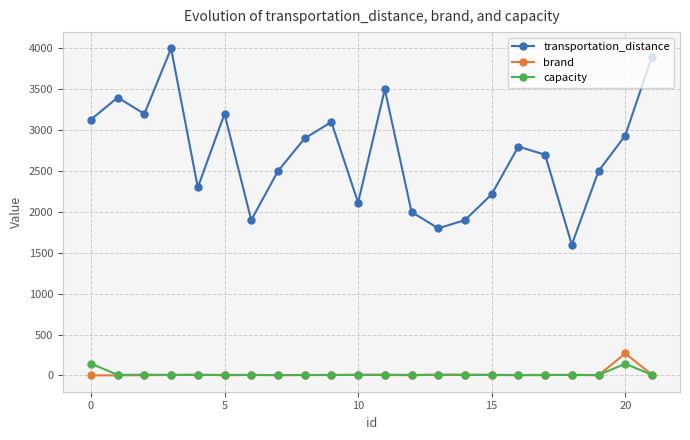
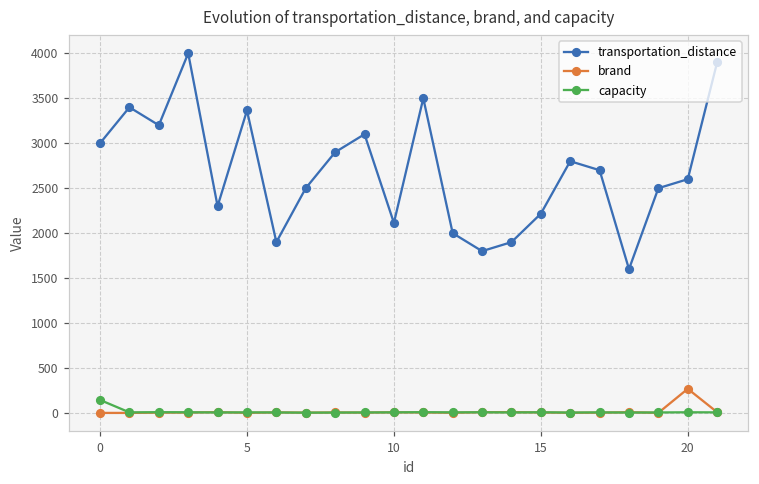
transportation_distance, 0: 3100 -> 3000
transportation_distance, 5: 3200 -> 3400
transportation_distance, 20: 2900 -> 2600
capacity, 20: 100 -> 0
